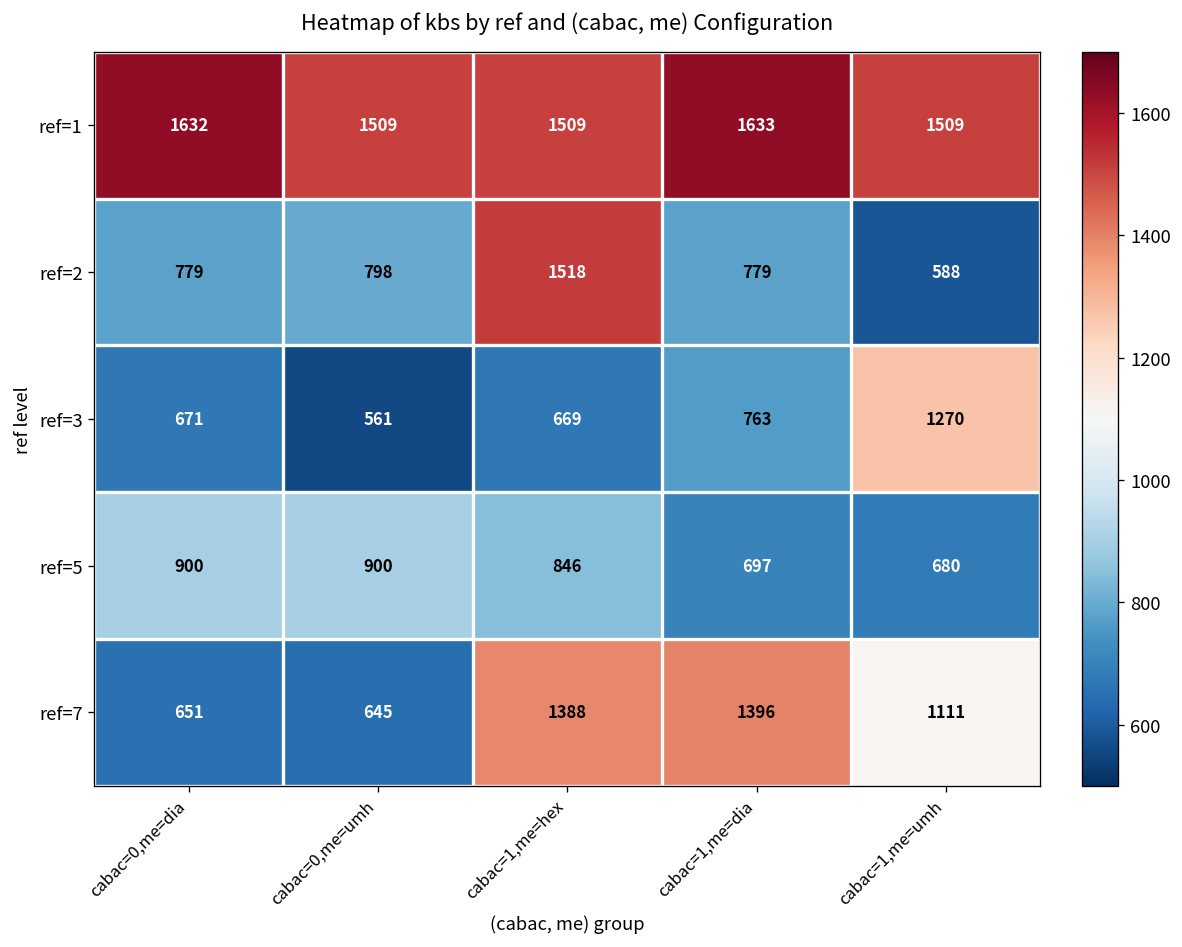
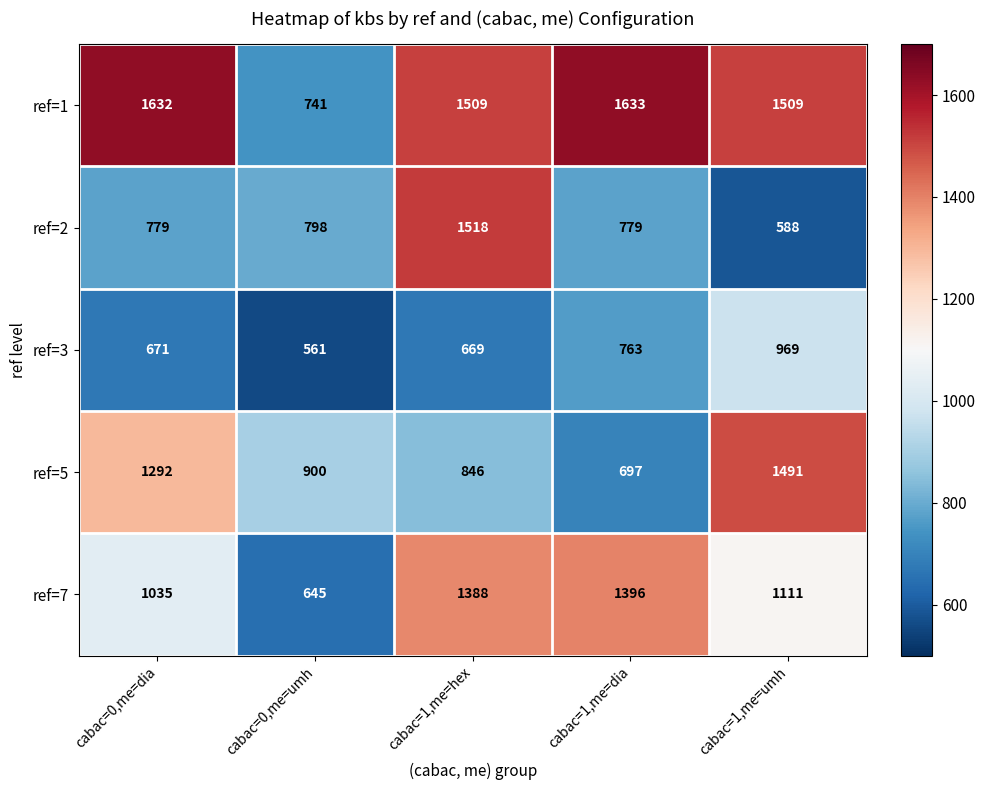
ref=1, cabac=0,me=umh: 1509 -> 741
ref=3, cabac=1,me=umh: 1270 -> 969
ref=5, cabac=0,me=dia: 900 -> 1292
ref=5, cabac=1,me=umh: 680 -> 1491
ref=7, cabac=0,me=dia: 651 -> 1035
